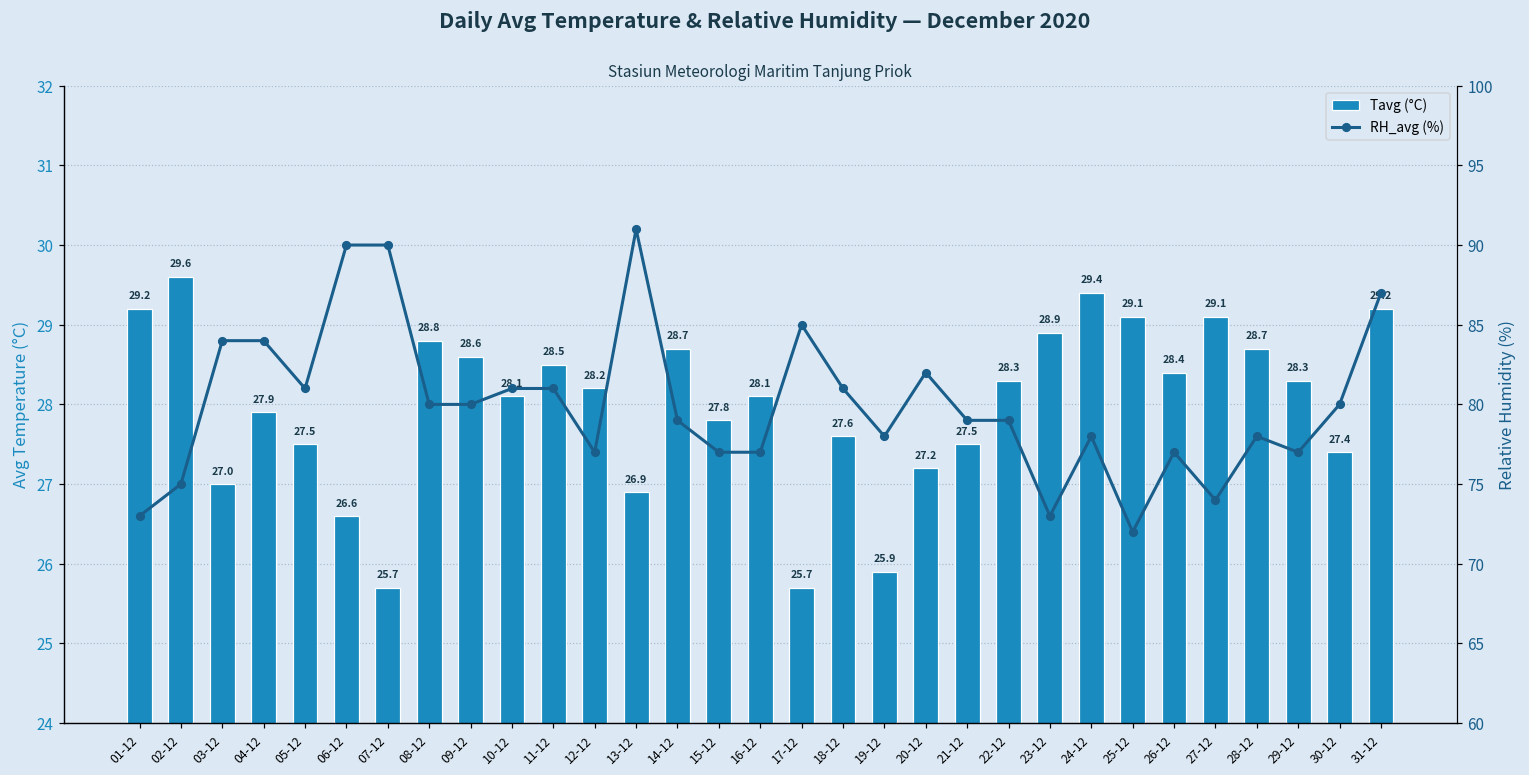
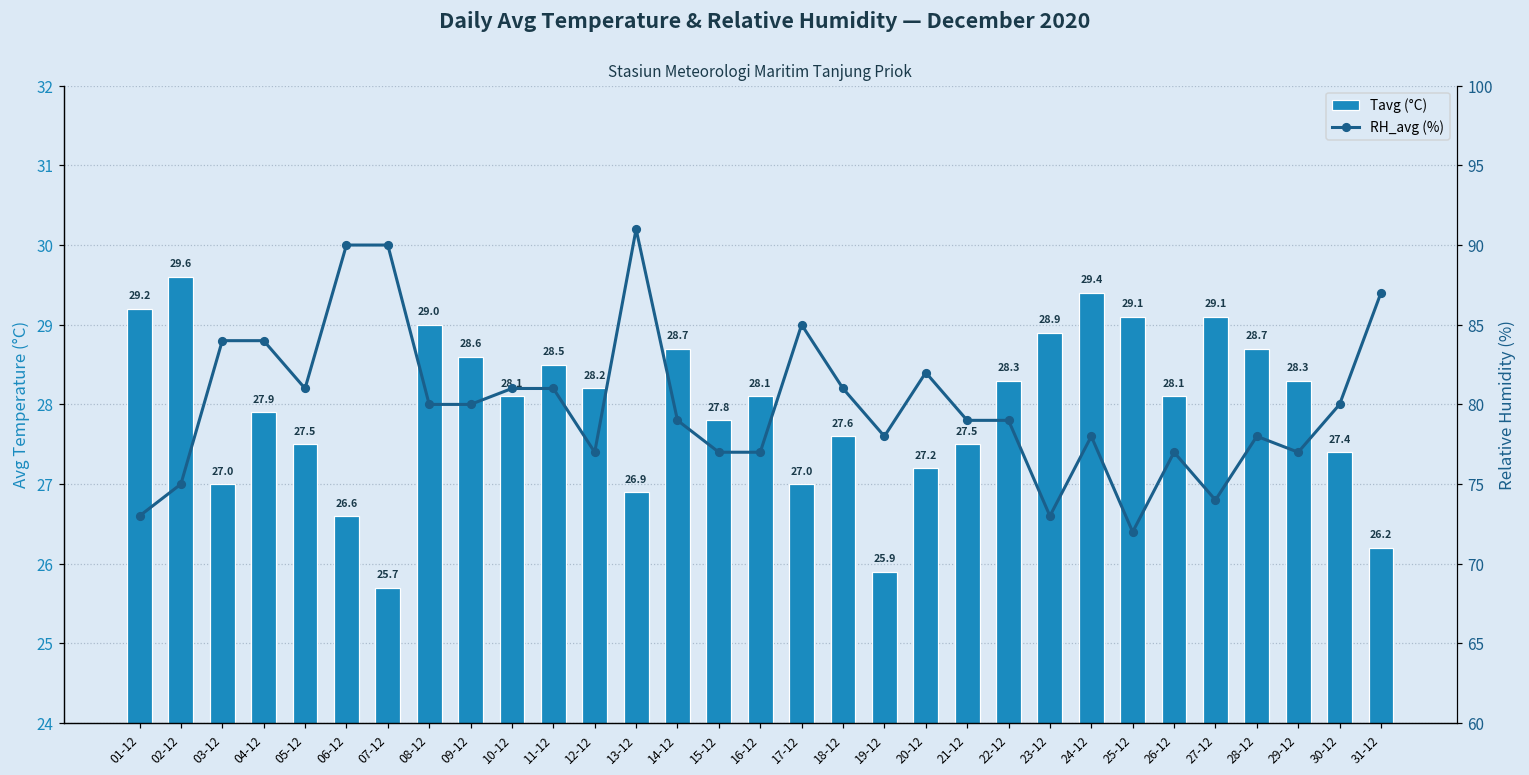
Tavg (°C), 08-12: 28.8 -> 29.0
Tavg (°C), 17-12: 25.7 -> 27.0
Tavg (°C), 26-12: 28.4 -> 28.1
Tavg (°C), 31-12: 29.2 -> 26.2
